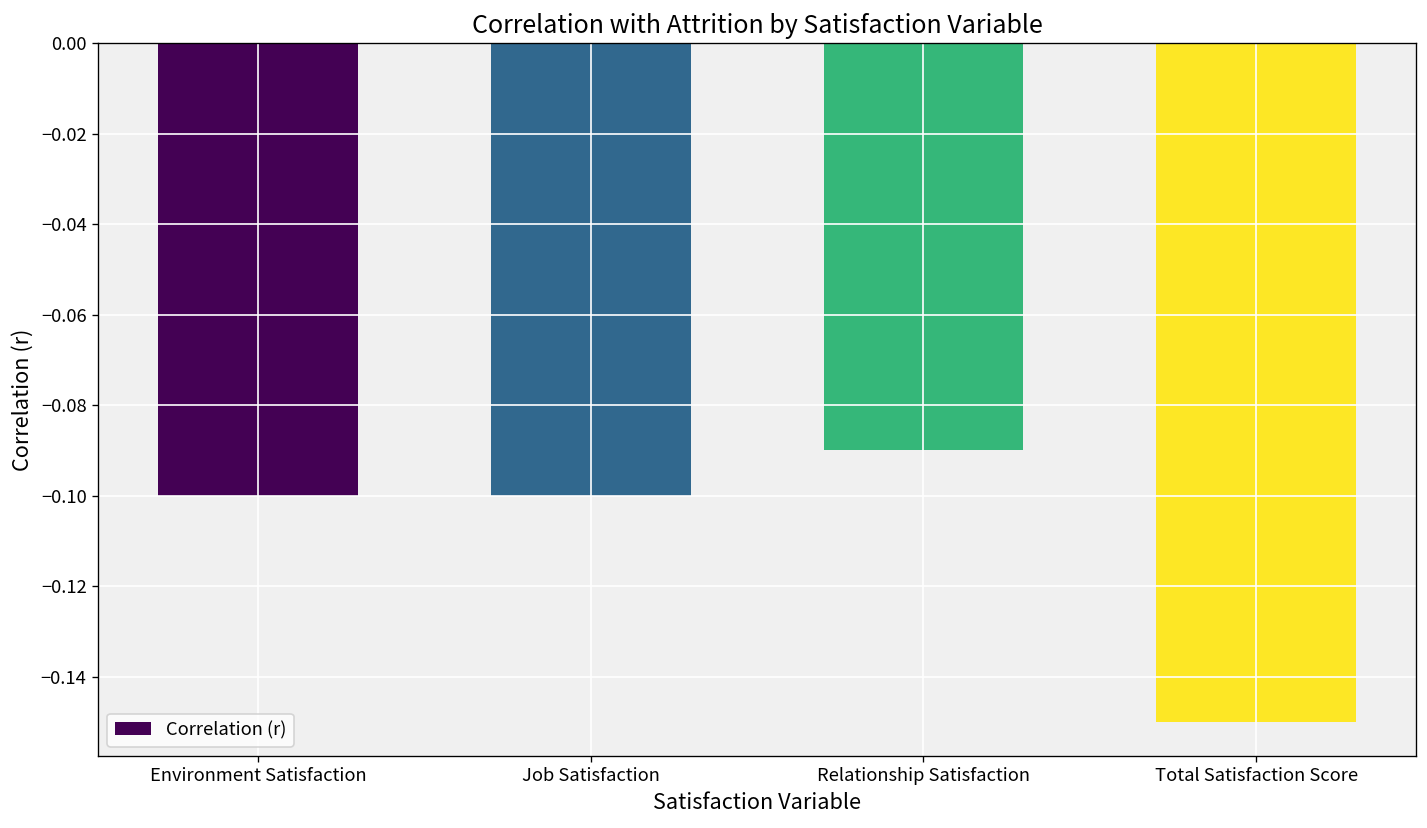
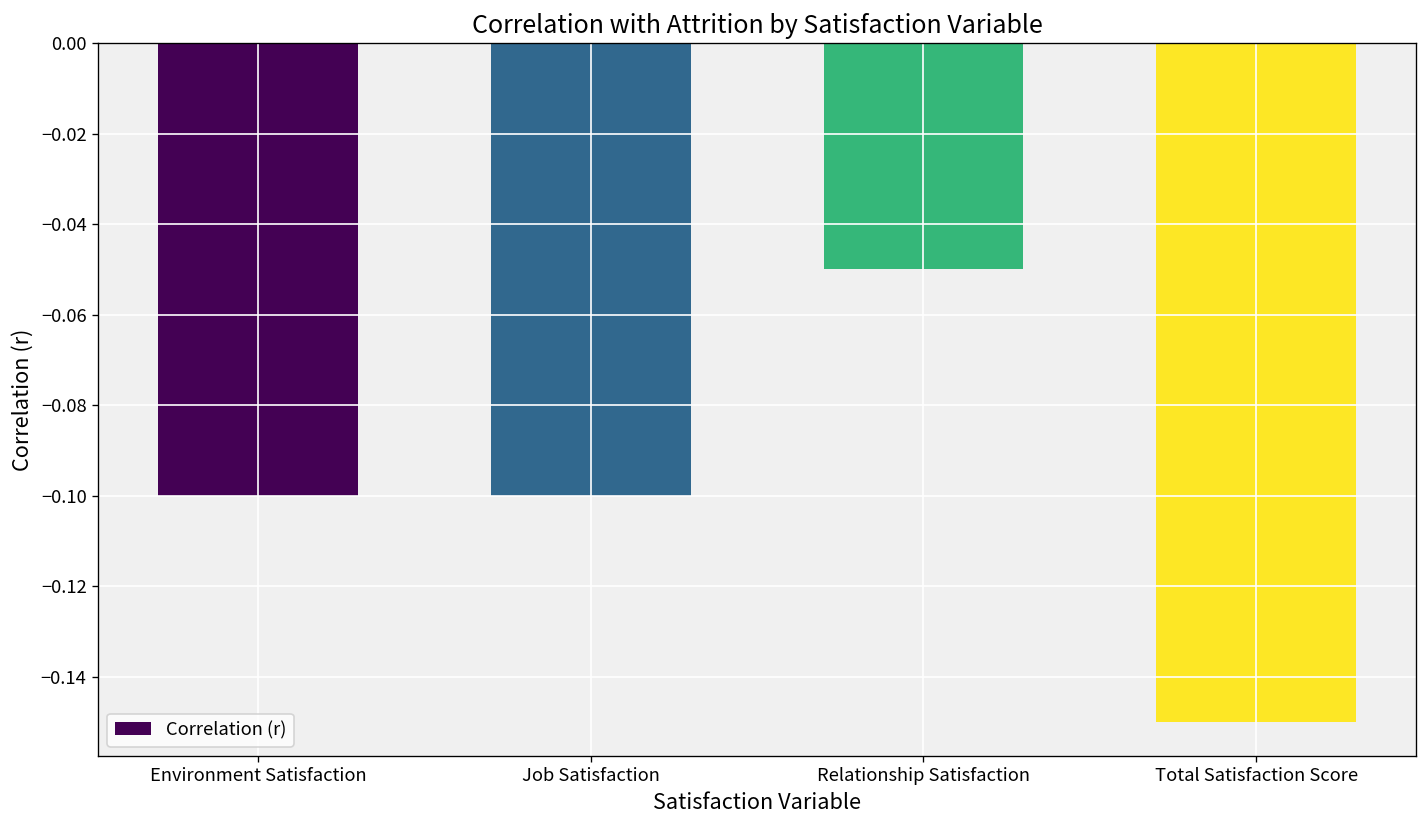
Relationship Satisfaction: -0.09 -> -0.05
